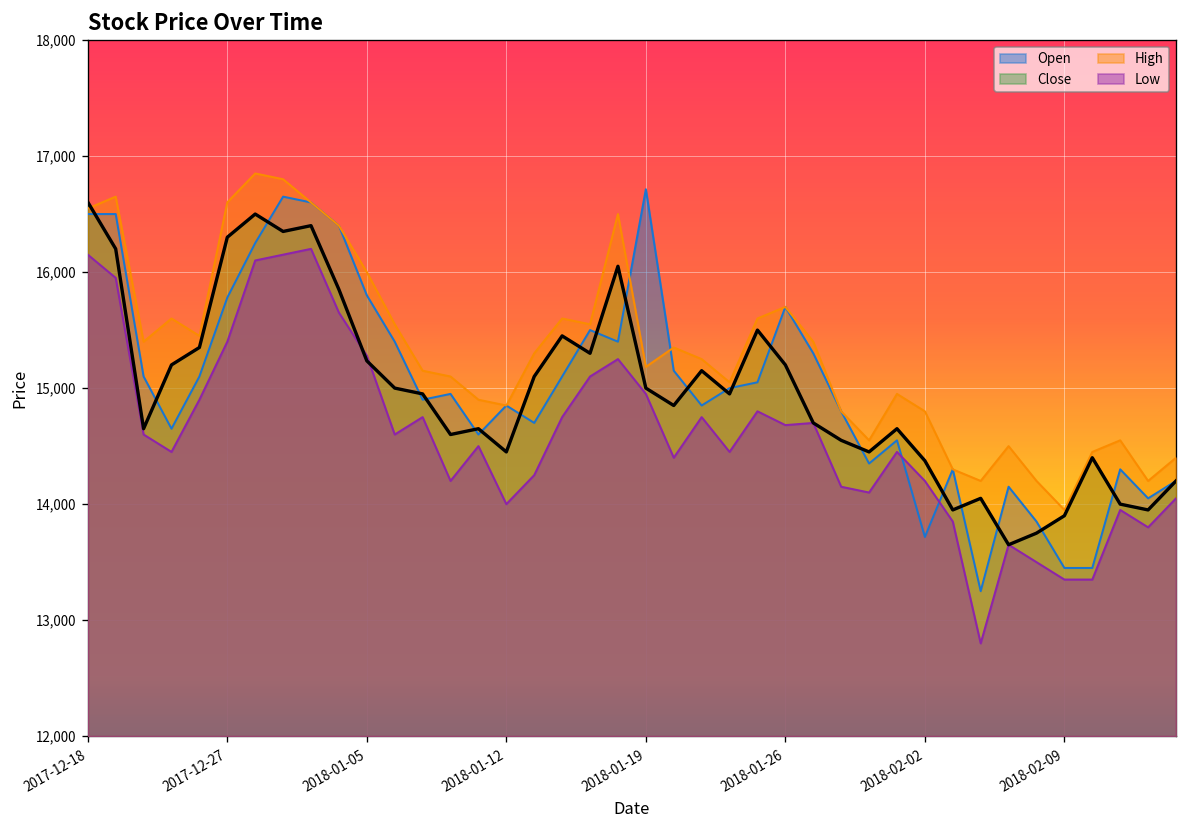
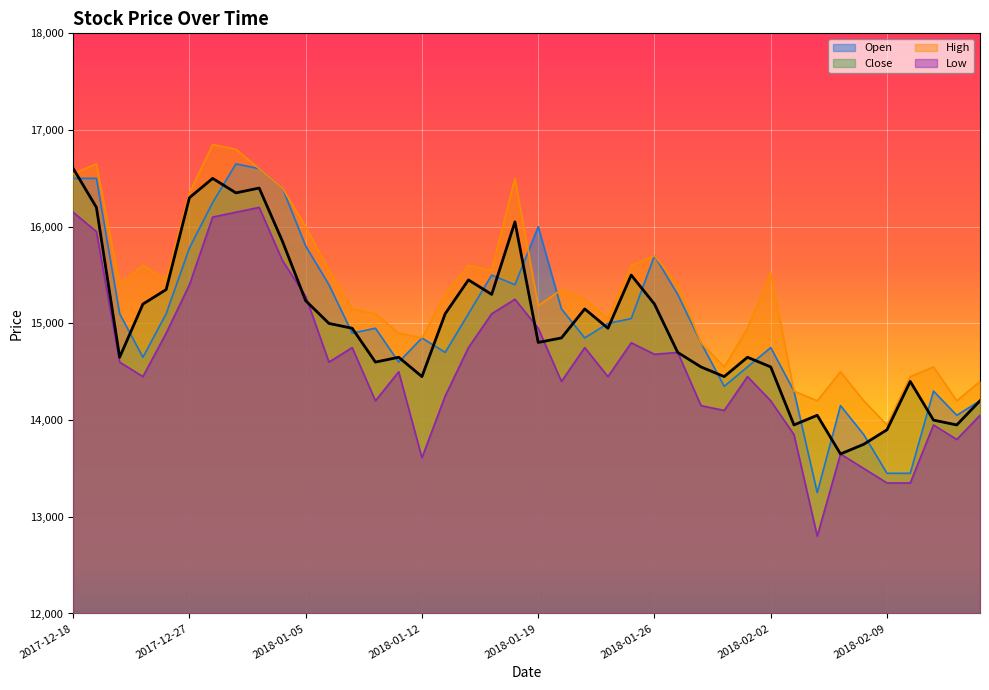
High, 2017-12-27: 16,600 -> 16,400
Low, 2018-01-12: 14,000 -> 13,600
Open, 2018-01-19: 16,700 -> 16,000
Close, 2018-01-19: 15,000 -> 14,800
Open, 2018-02-02: 13,700 -> 14,800
Close, 2018-02-02: 14,400 -> 14,600
High, 2018-02-02: 14,800 -> 15,500
